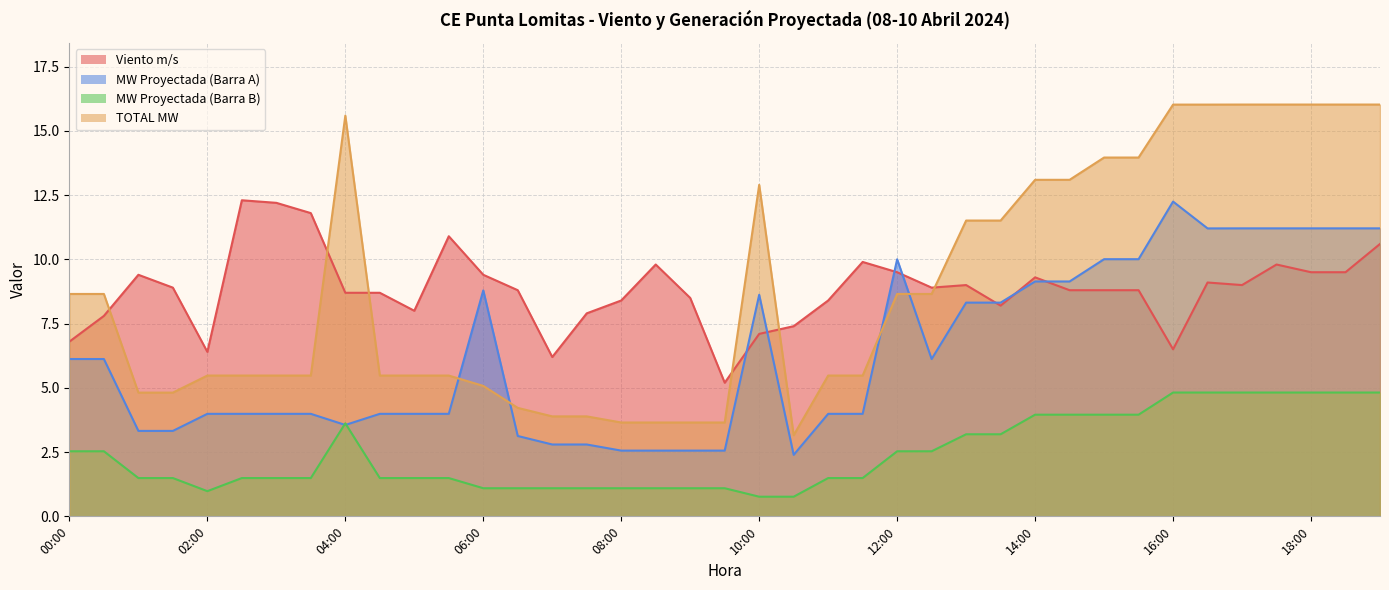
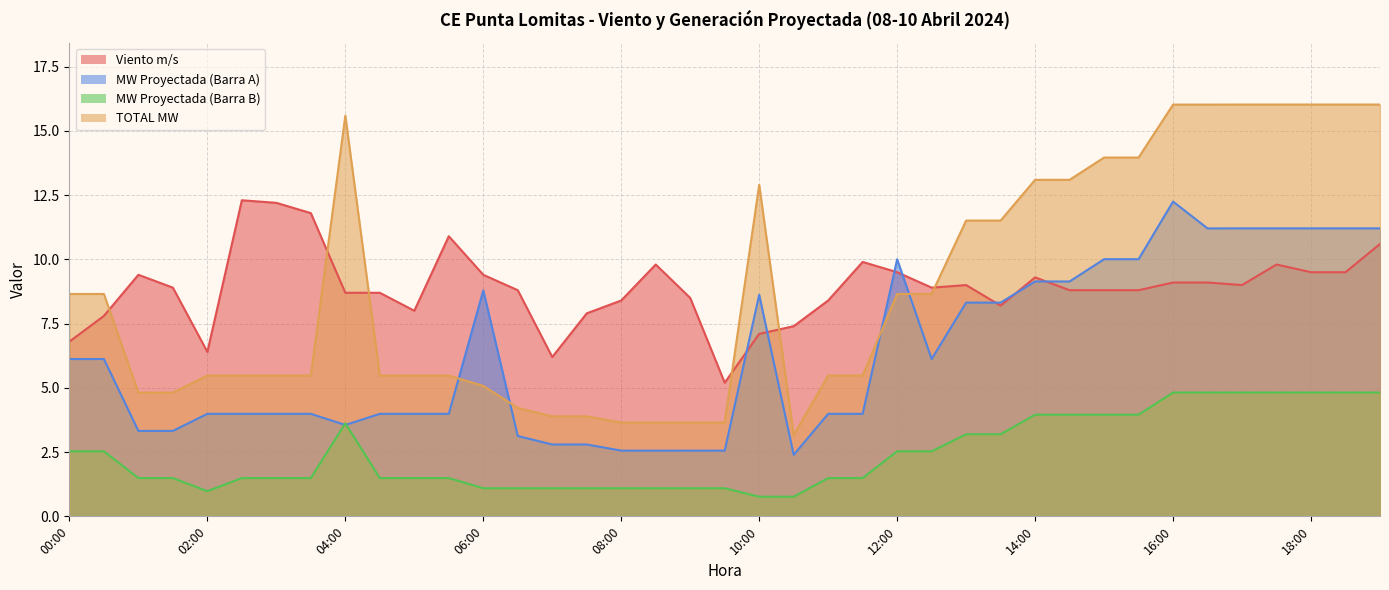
Viento m/s, 16:00: 6.5 -> 9.1
